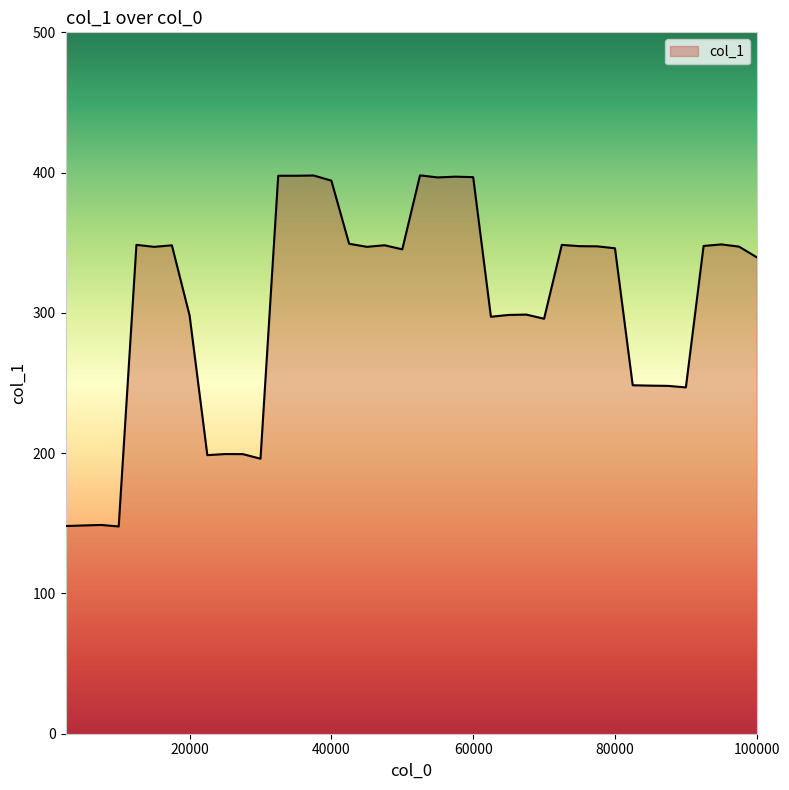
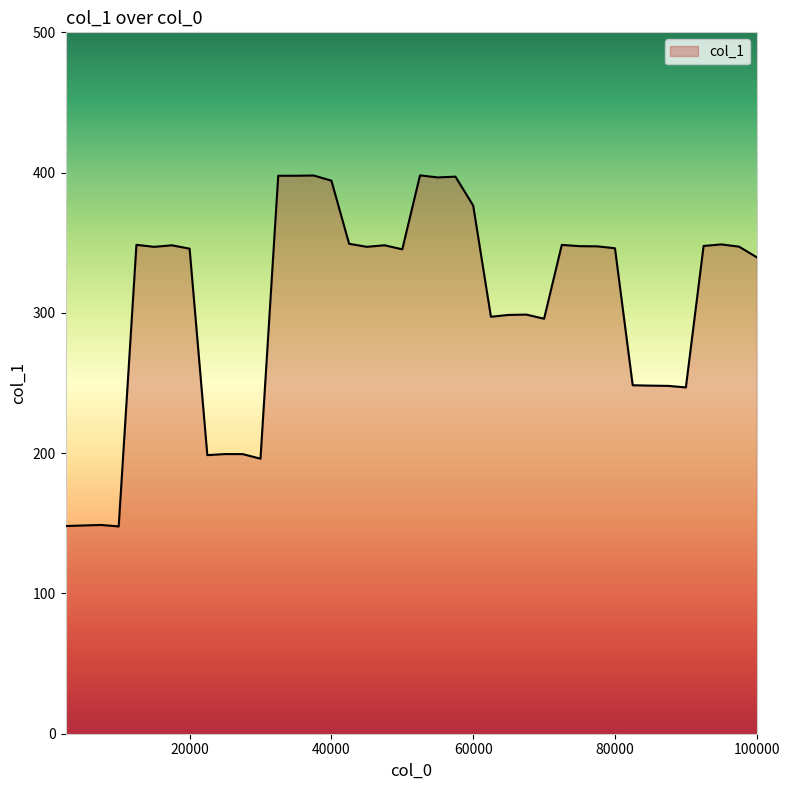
20000: 298 -> 346
60000: 397 -> 377
